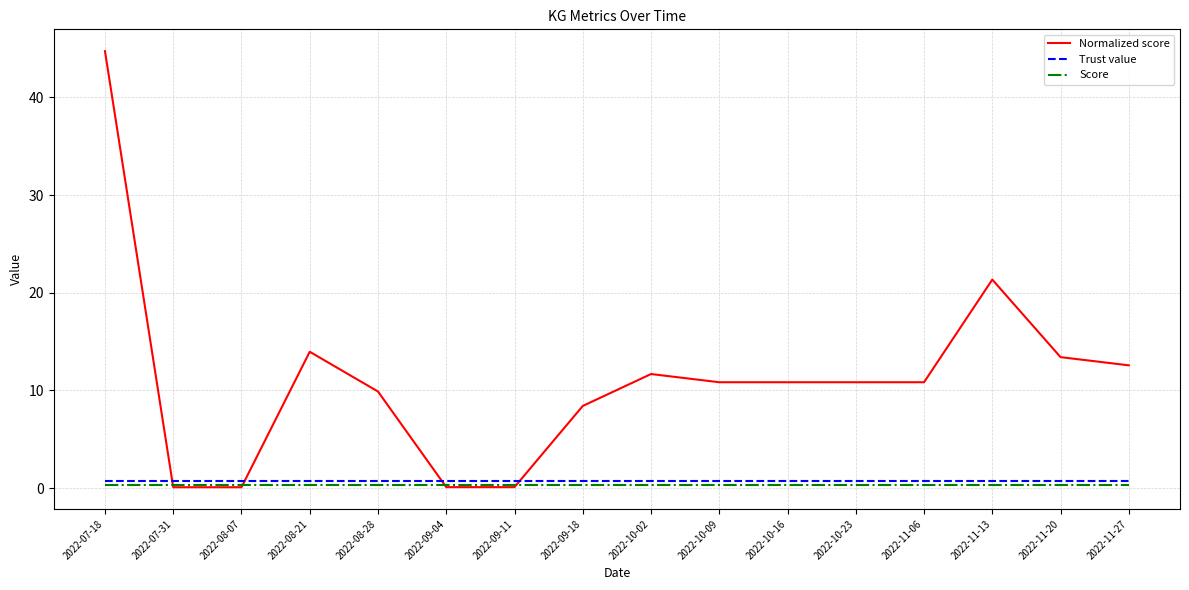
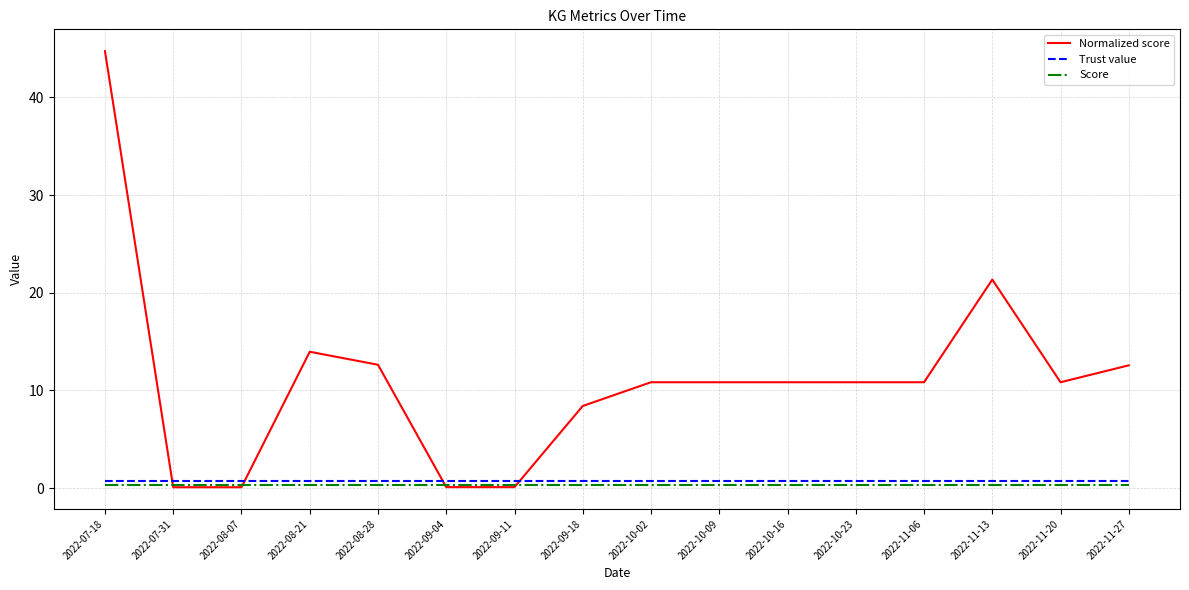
Normalized score, 2022-08-28: 10 -> 13
Normalized score, 2022-10-02: 12 -> 11
Normalized score, 2022-11-20: 13 -> 11
